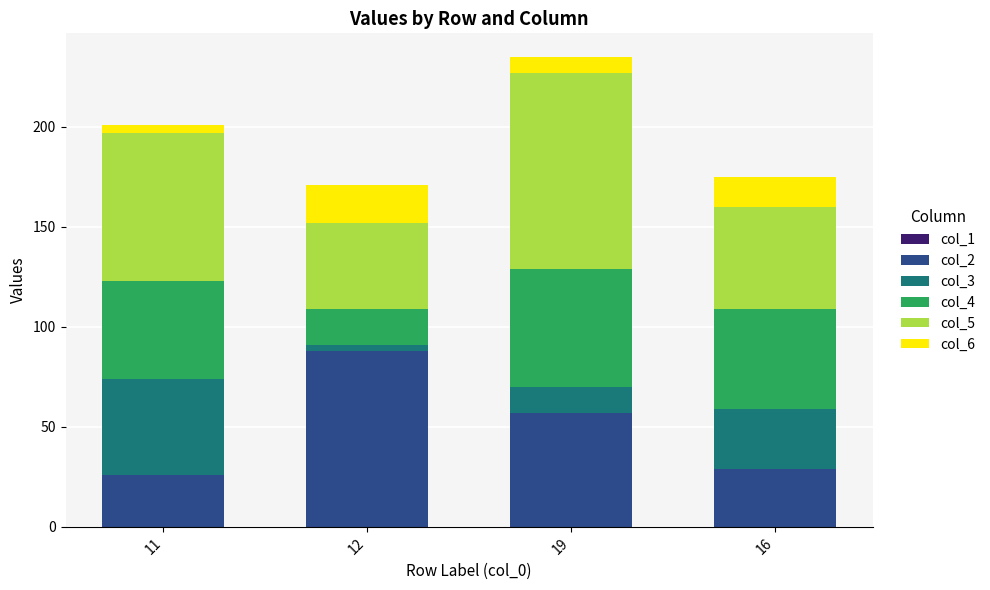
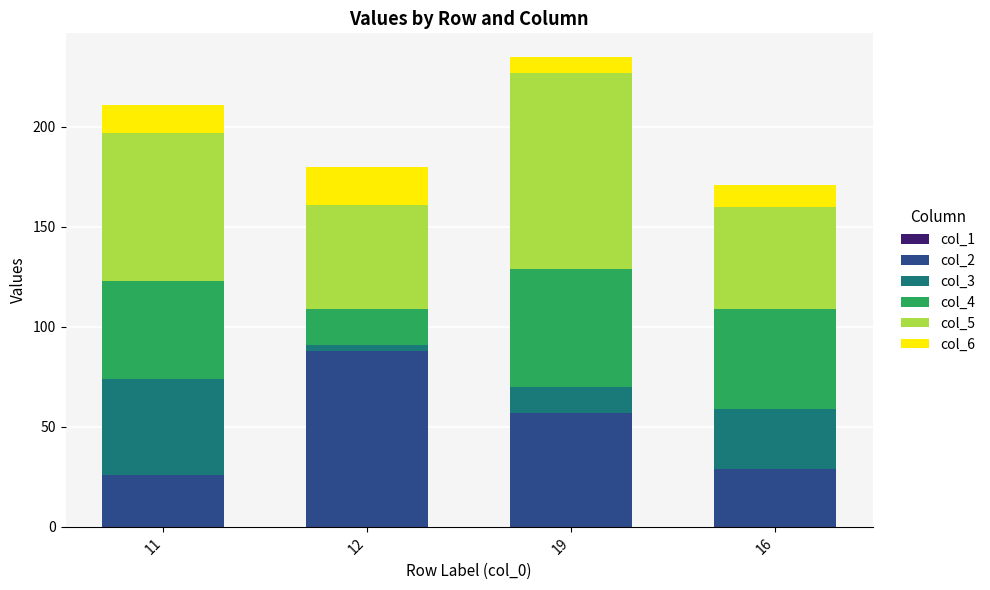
col_6, 11: 4 -> 14
col_5, 12: 43 -> 52
col_6, 16: 15 -> 11
